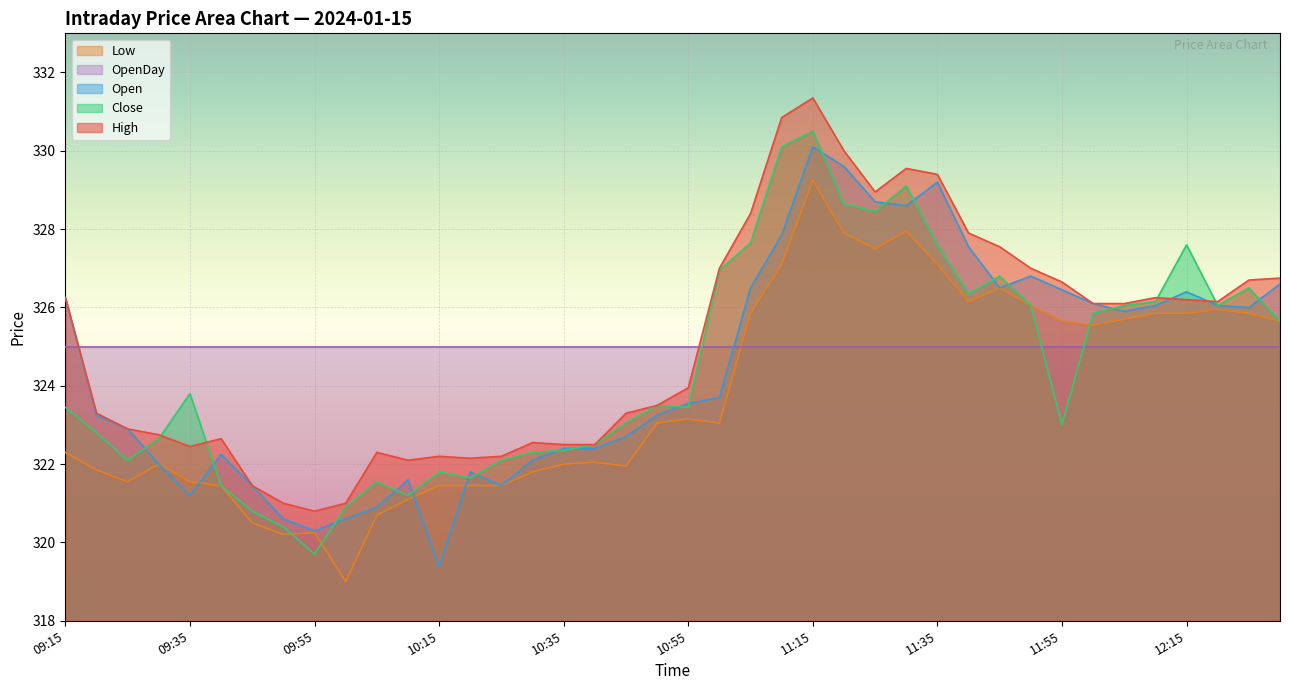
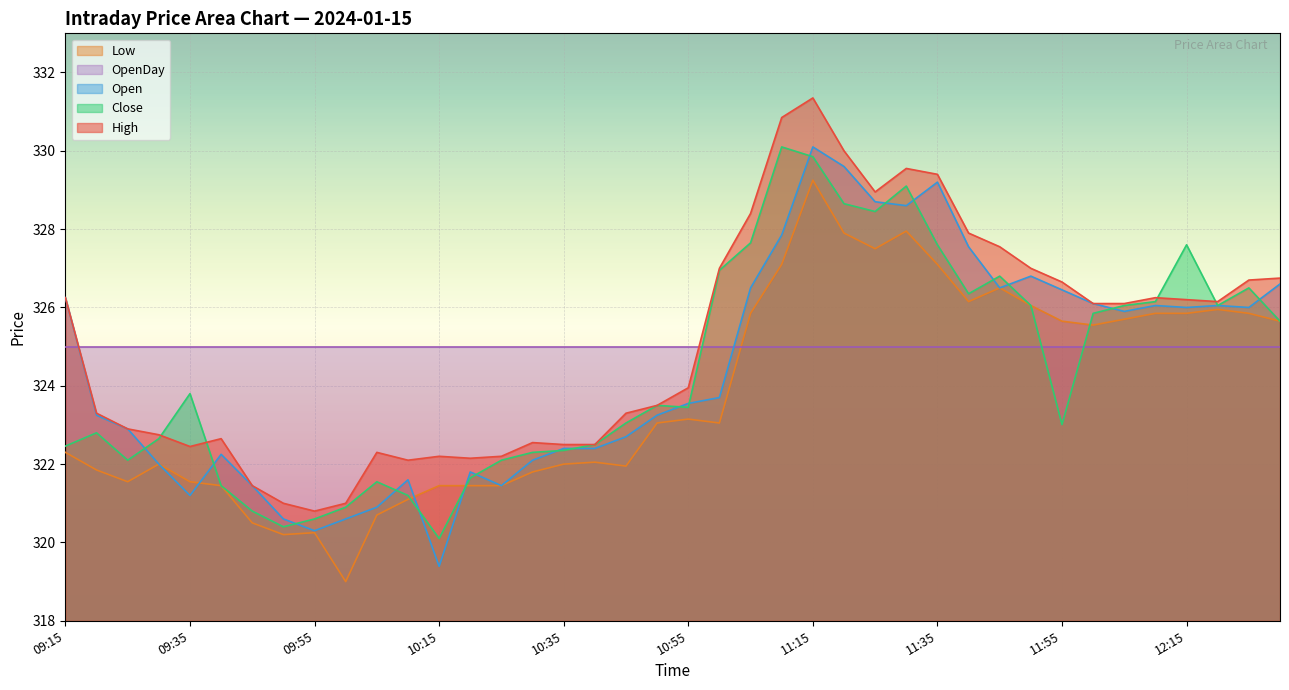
Close, 09:15: 323.5 -> 322.5
Close, 09:55: 319.7 -> 320.6
Close, 10:15: 321.8 -> 320.1
Close, 11:15: 330.5 -> 329.9
Open, 12:15: 326.4 -> 326.0
